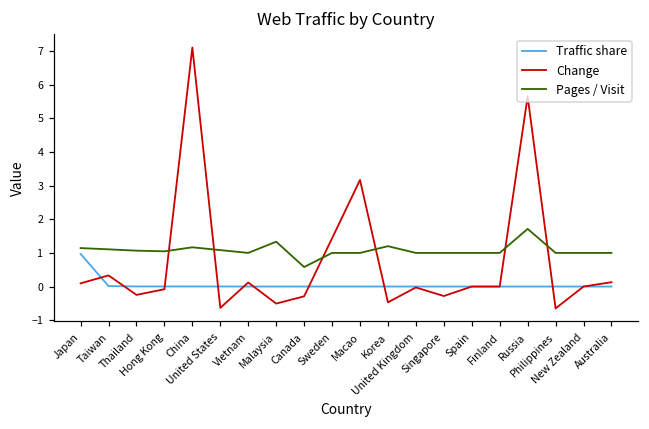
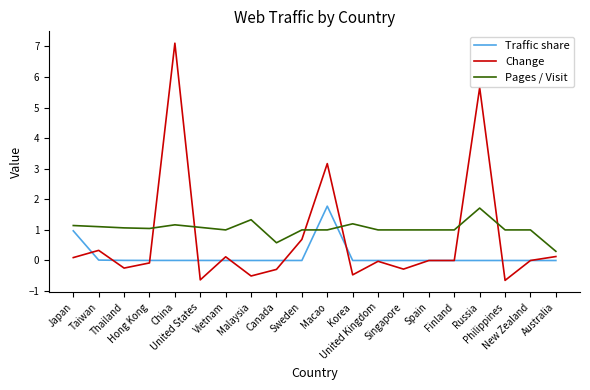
Change, Sweden: 1.4 -> 0.7
Traffic share, Macao: 0.0 -> 1.8
Pages / Visit, Australia: 1.0 -> 0.3
